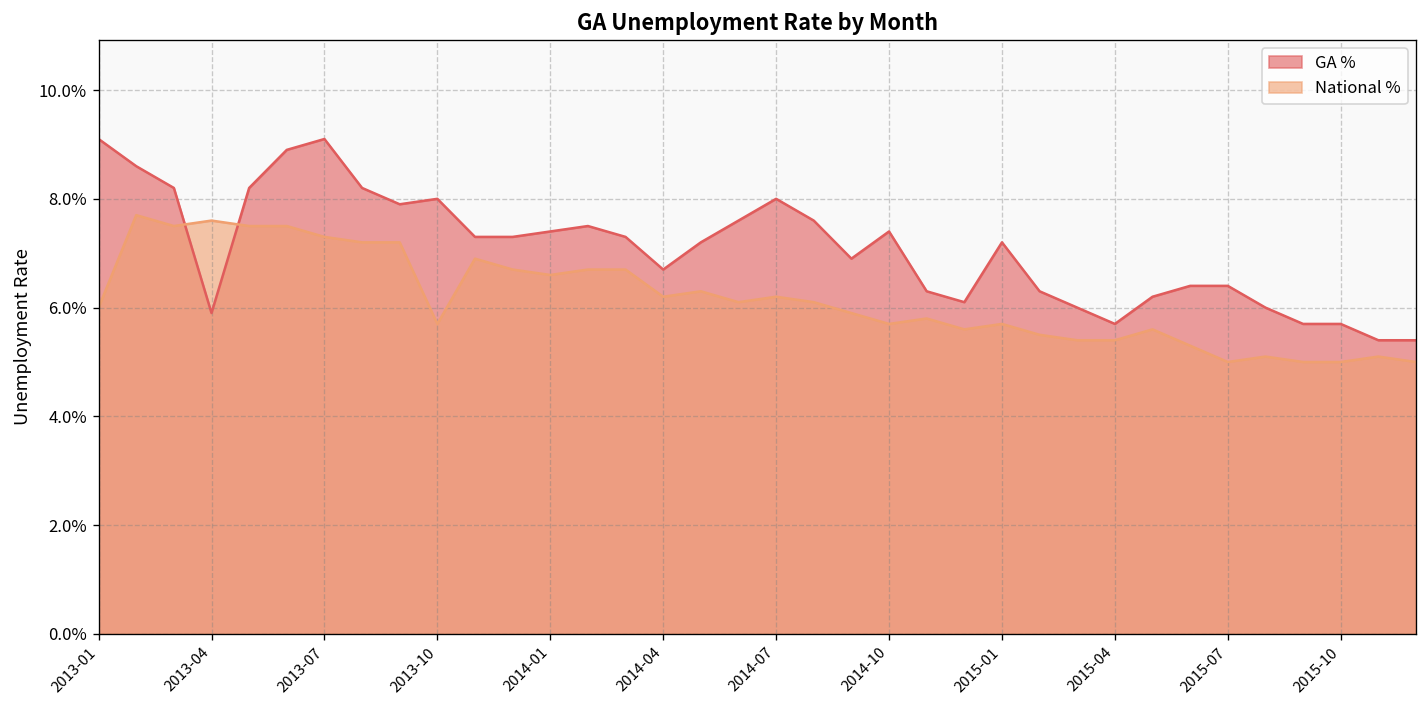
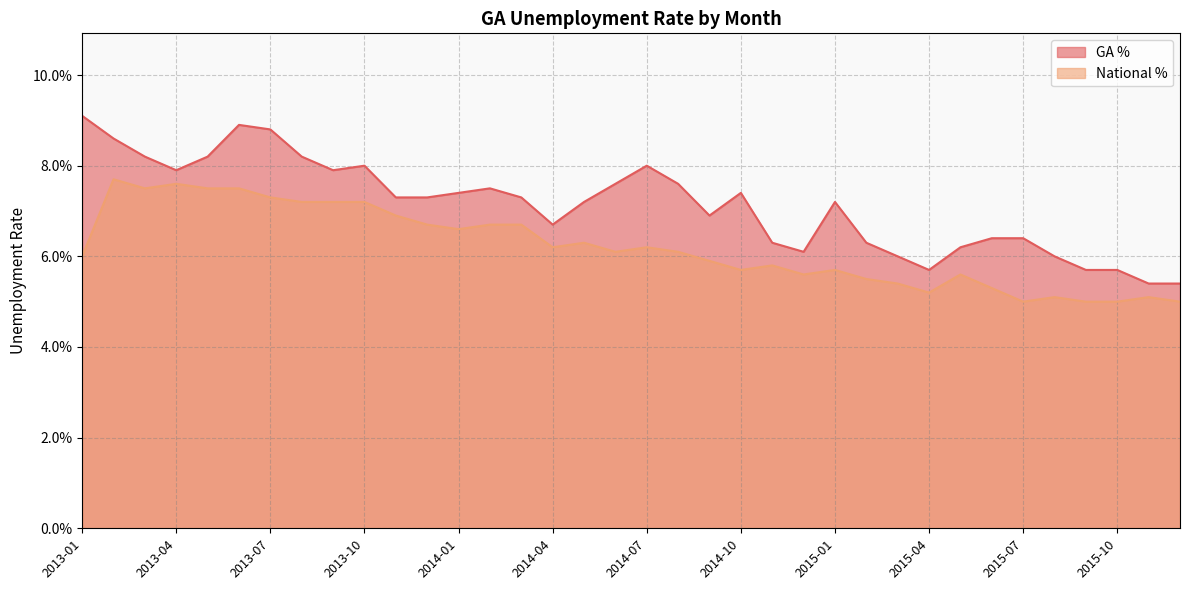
GA %, 2013-04: 5.9% -> 7.9%
GA %, 2013-07: 9.1% -> 8.8%
National %, 2013-10: 5.7% -> 7.2%
National %, 2015-04: 5.4% -> 5.2%
